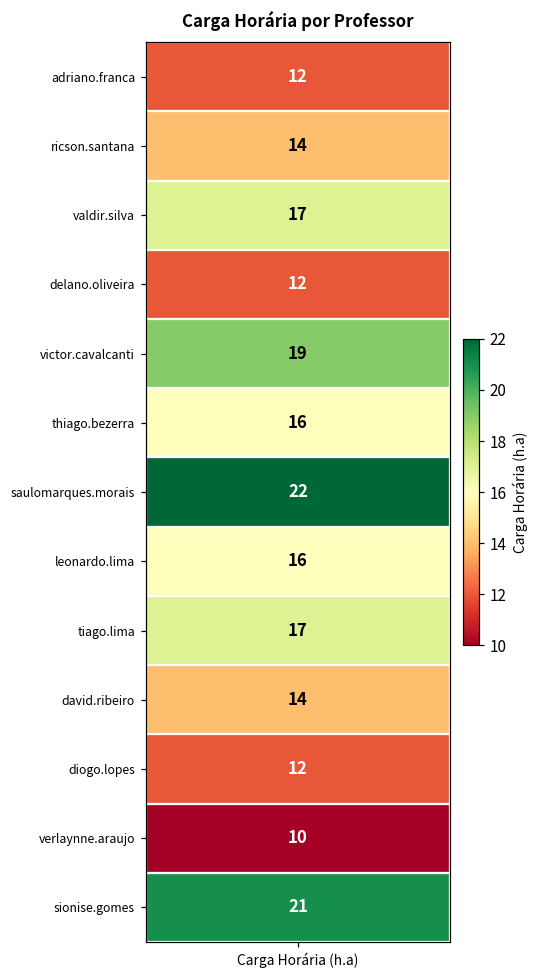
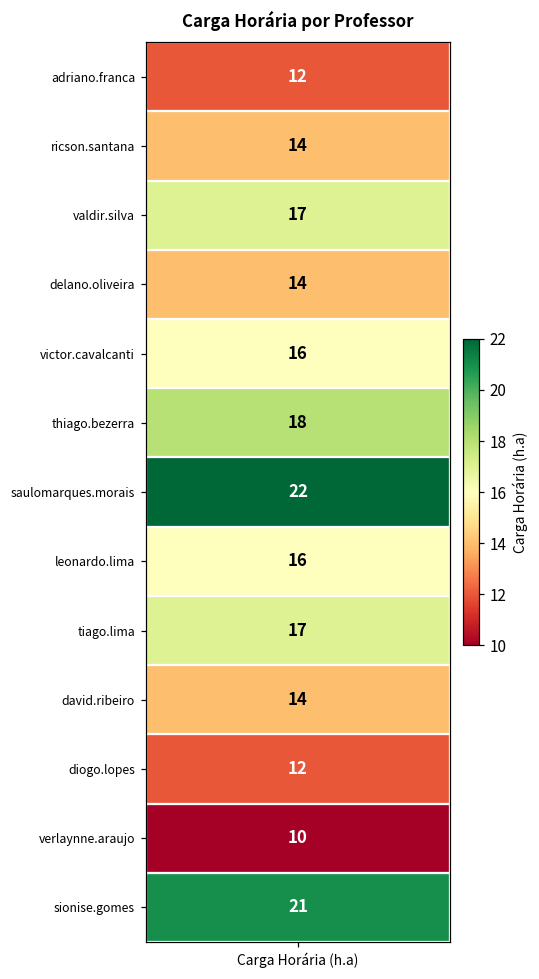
delano.oliveira, Carga Horária (h.a): 12 -> 14
victor.cavalcanti, Carga Horária (h.a): 19 -> 16
thiago.bezerra, Carga Horária (h.a): 16 -> 18
